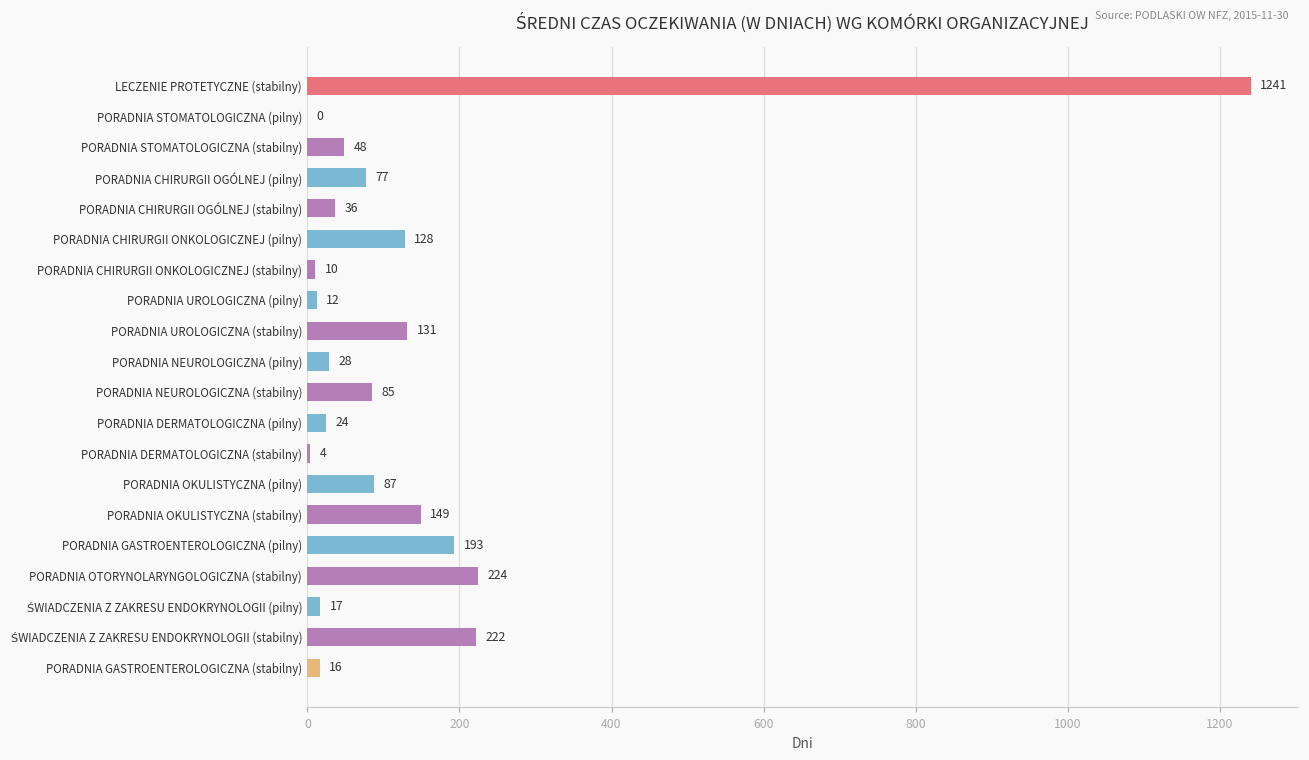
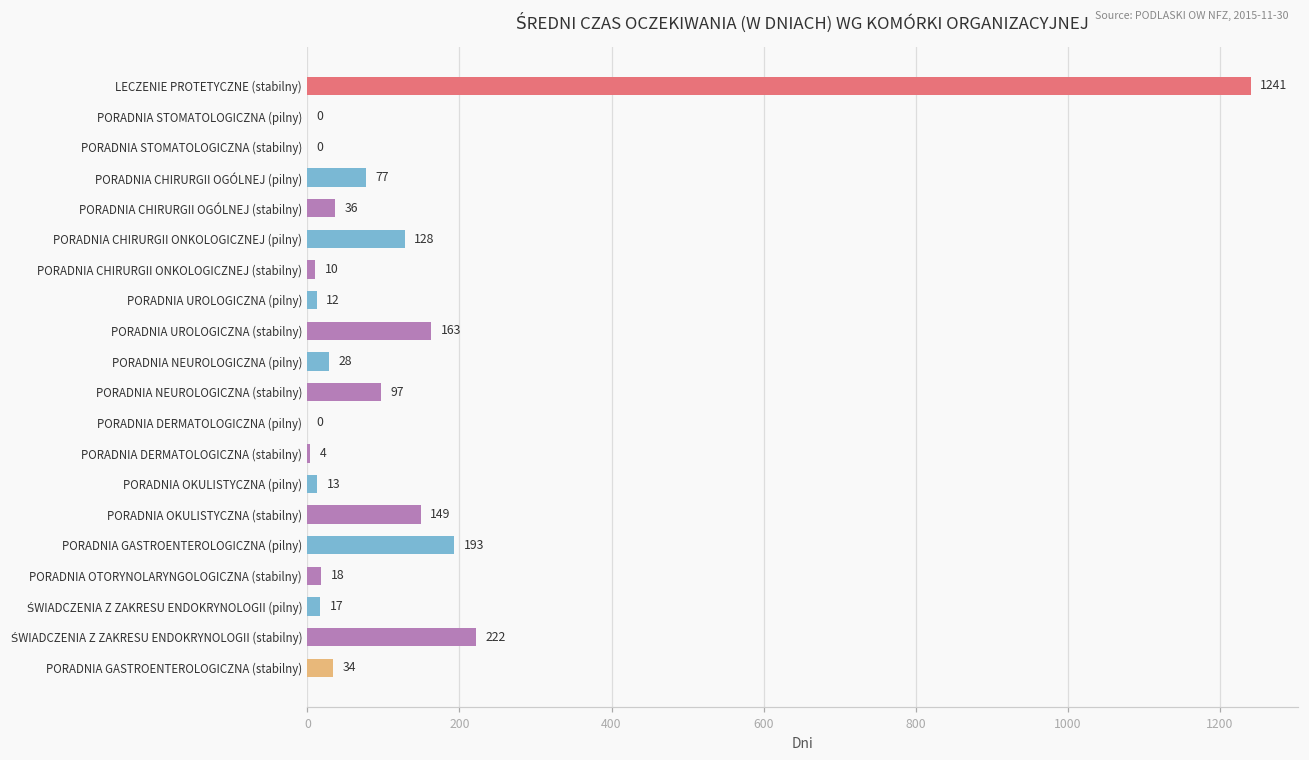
PORADNIA STOMATOLOGICZNA (stabilny): 48 -> 0
PORADNIA UROLOGICZNA (stabilny): 131 -> 163
PORADNIA NEUROLOGICZNA (stabilny): 85 -> 97
PORADNIA DERMATOLOGICZNA (pilny): 24 -> 0
PORADNIA OKULISTYCZNA (pilny): 87 -> 13
PORADNIA OTORYNOLARYNGOLOGICZNA (stabilny): 224 -> 18
PORADNIA GASTROENTEROLOGICZNA (stabilny): 16 -> 34
